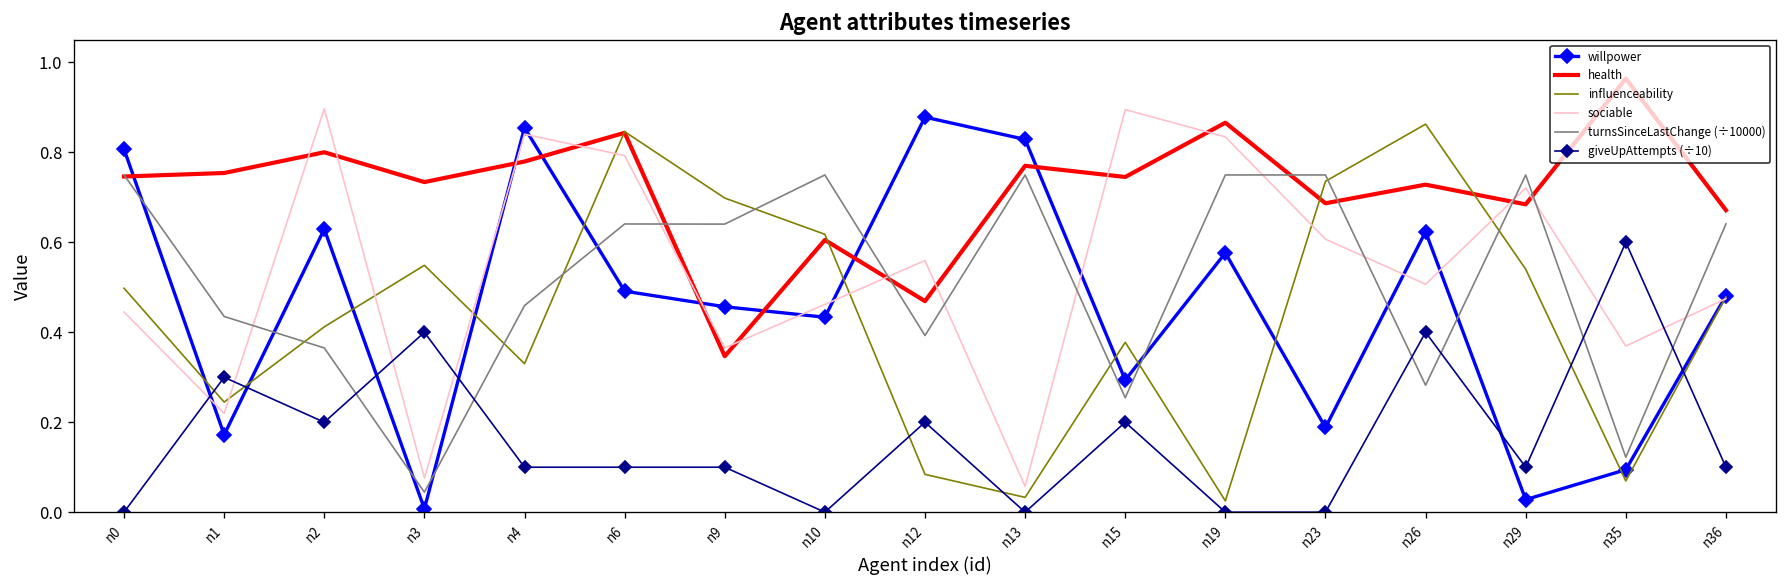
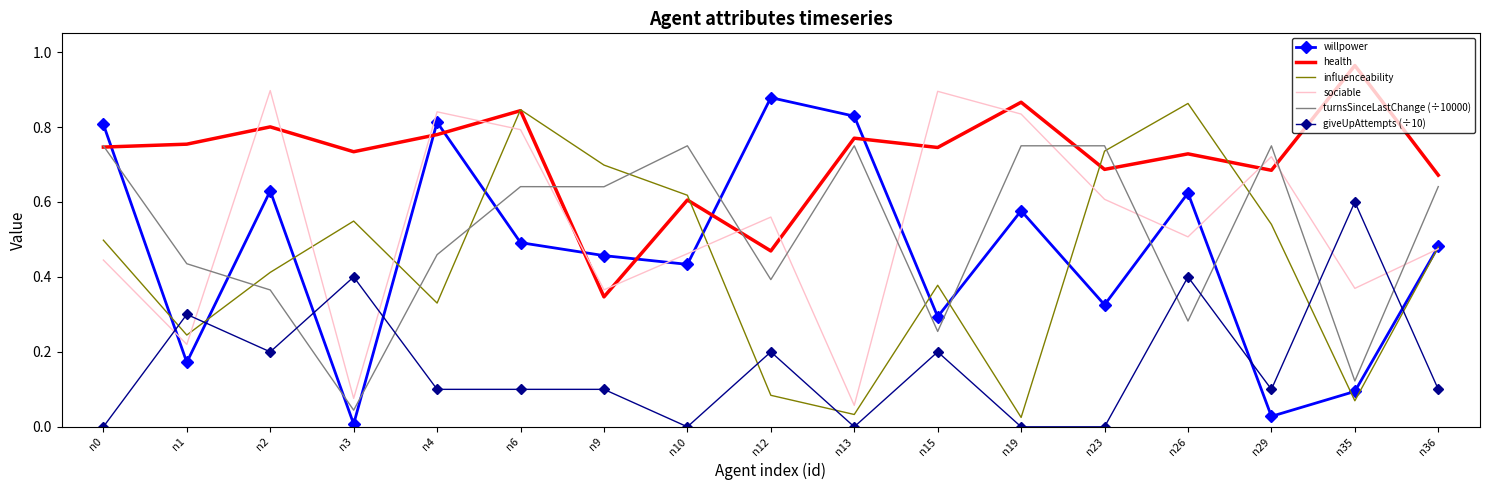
willpower, n4: 0.85 -> 0.81
willpower, n23: 0.19 -> 0.33
